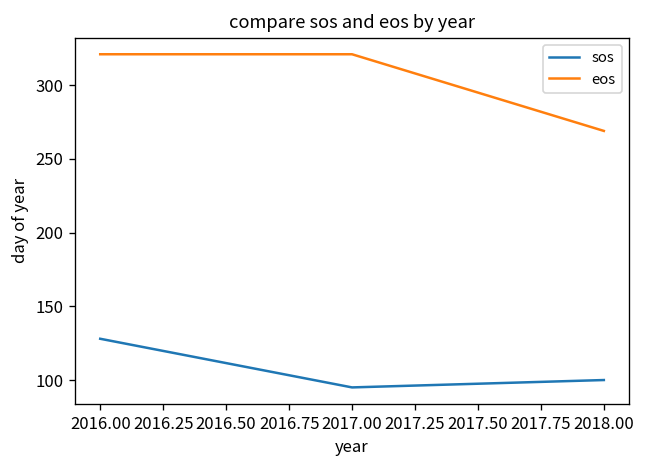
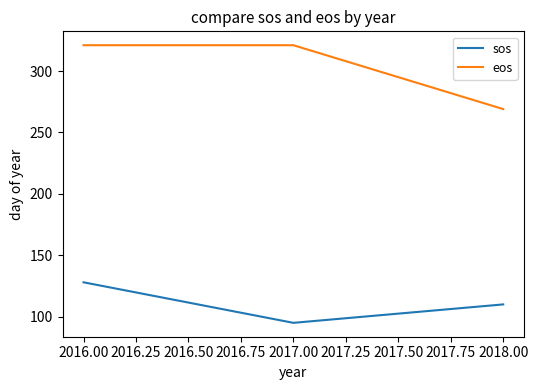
sos, 2018.00: 100 -> 110
